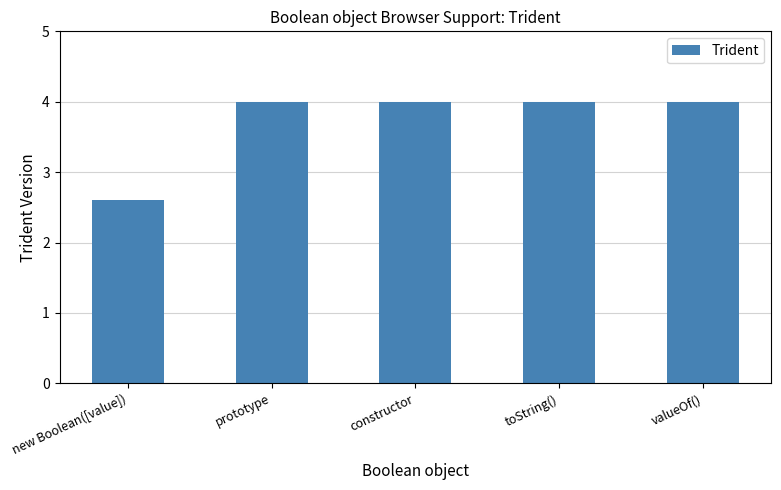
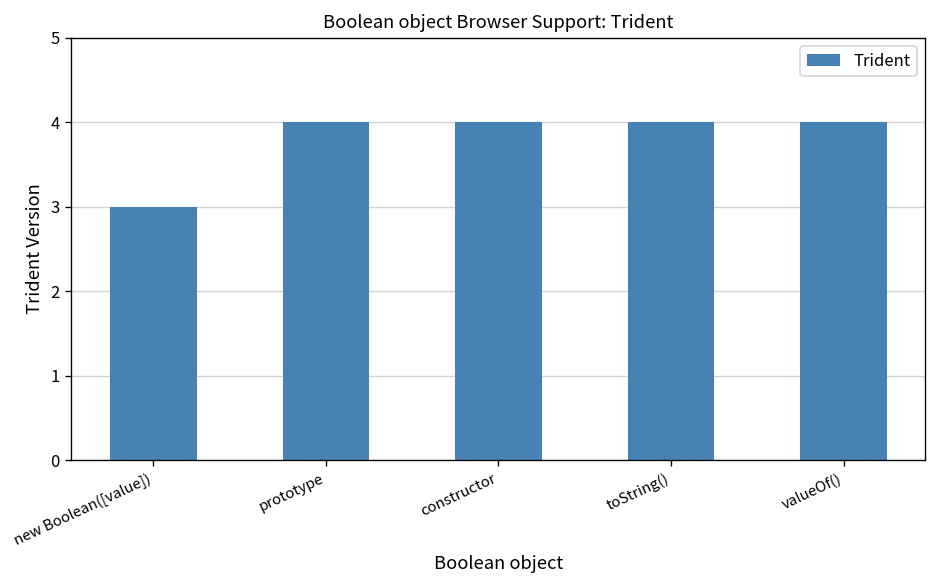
new Boolean([value]): 2.6 -> 3.0
